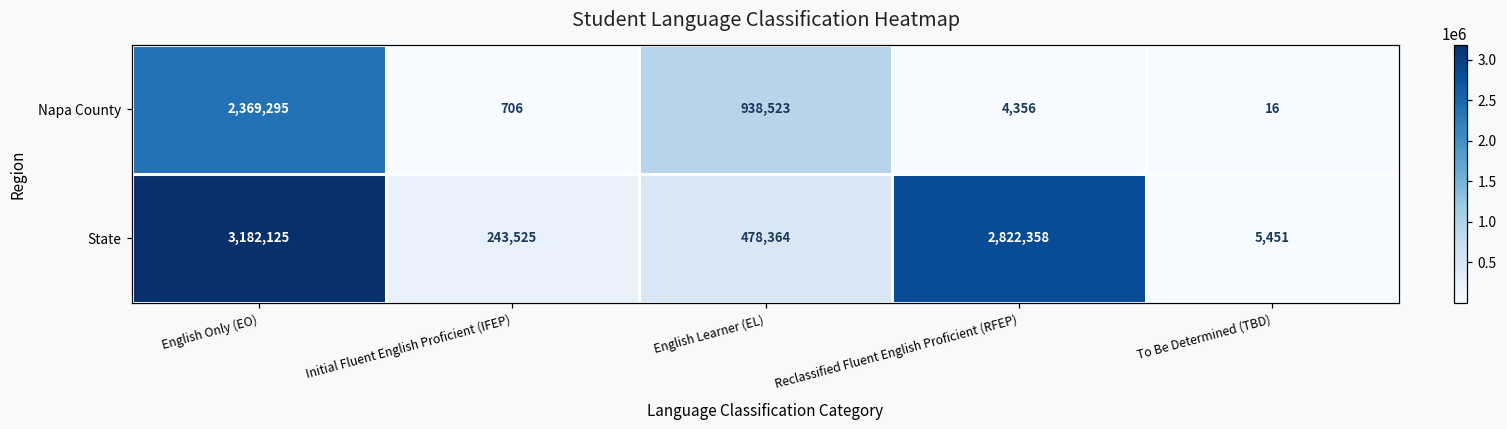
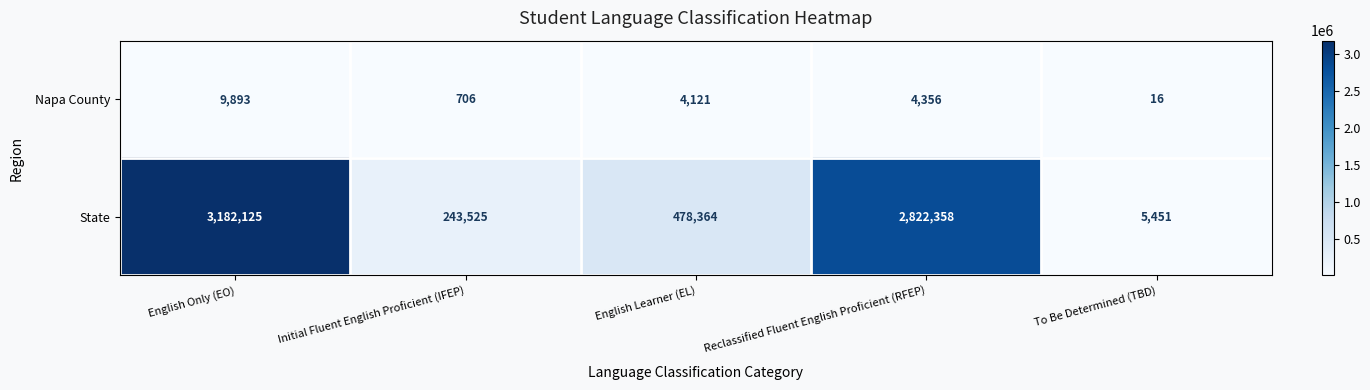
Napa County, English Only (EO): 2,369,295 -> 9,893
Napa County, English Learner (EL): 938,523 -> 4,121
